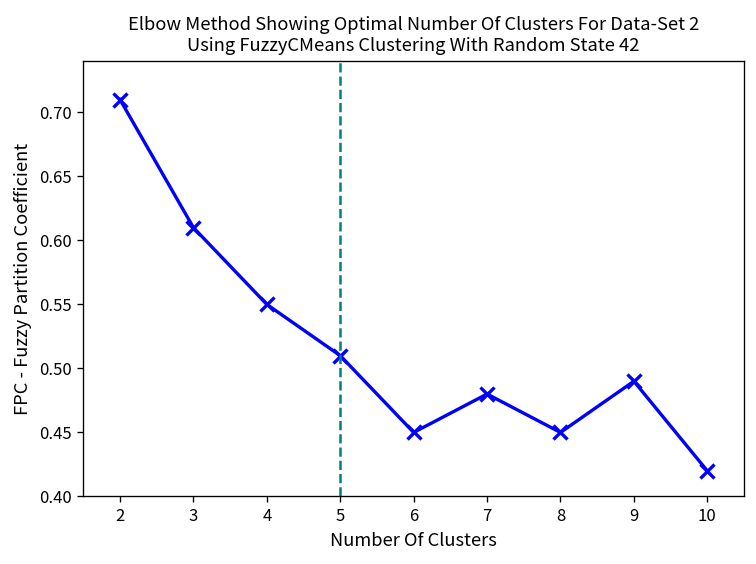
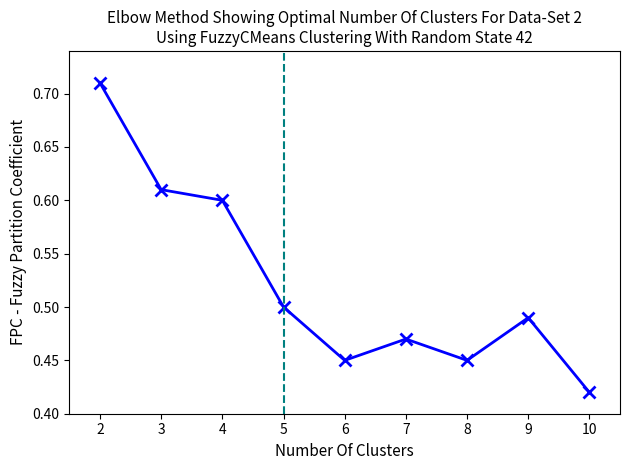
4: 0.55 -> 0.60
5: 0.51 -> 0.50
7: 0.48 -> 0.47
